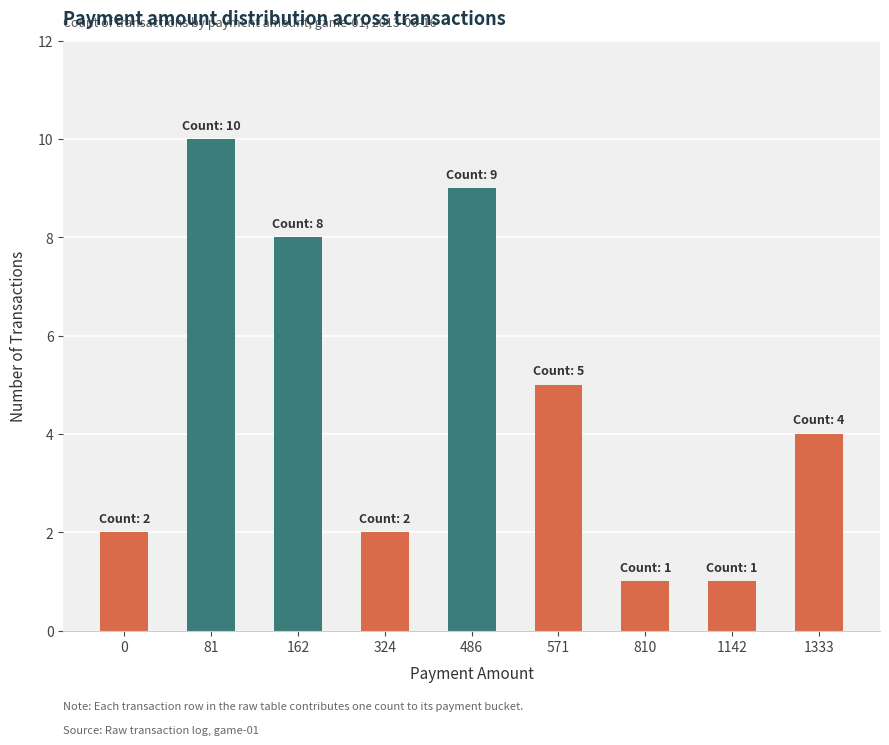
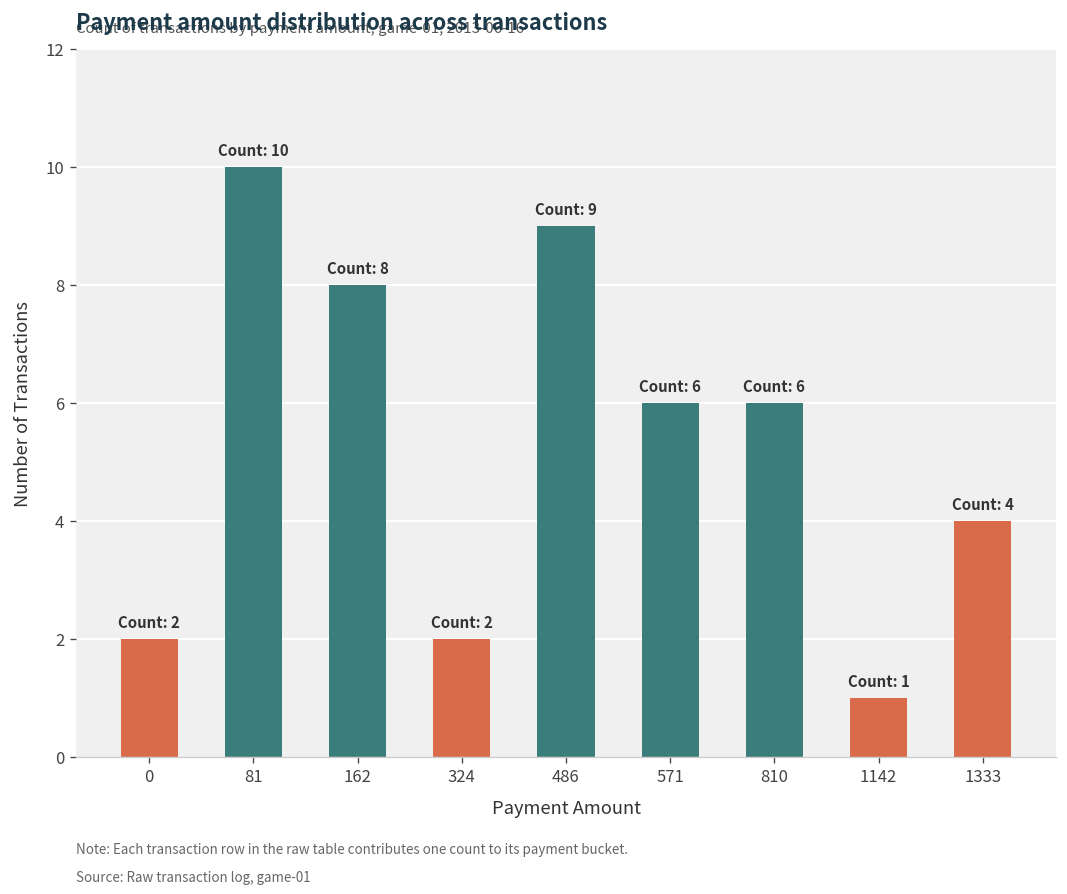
571: 5 -> 6
810: 1 -> 6
